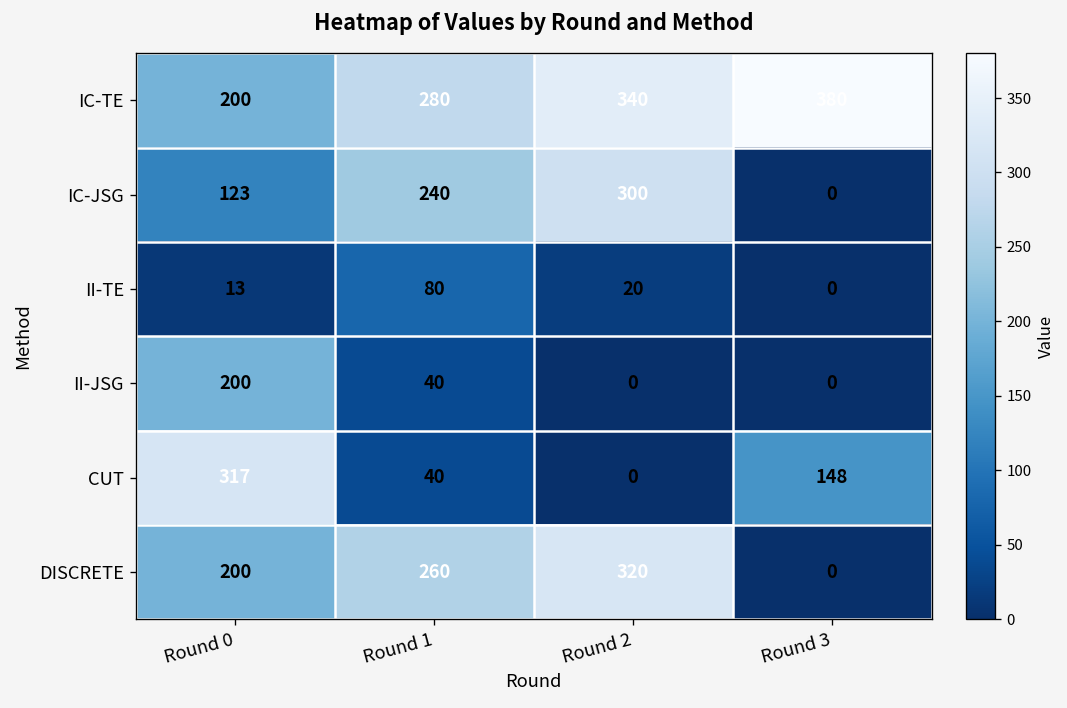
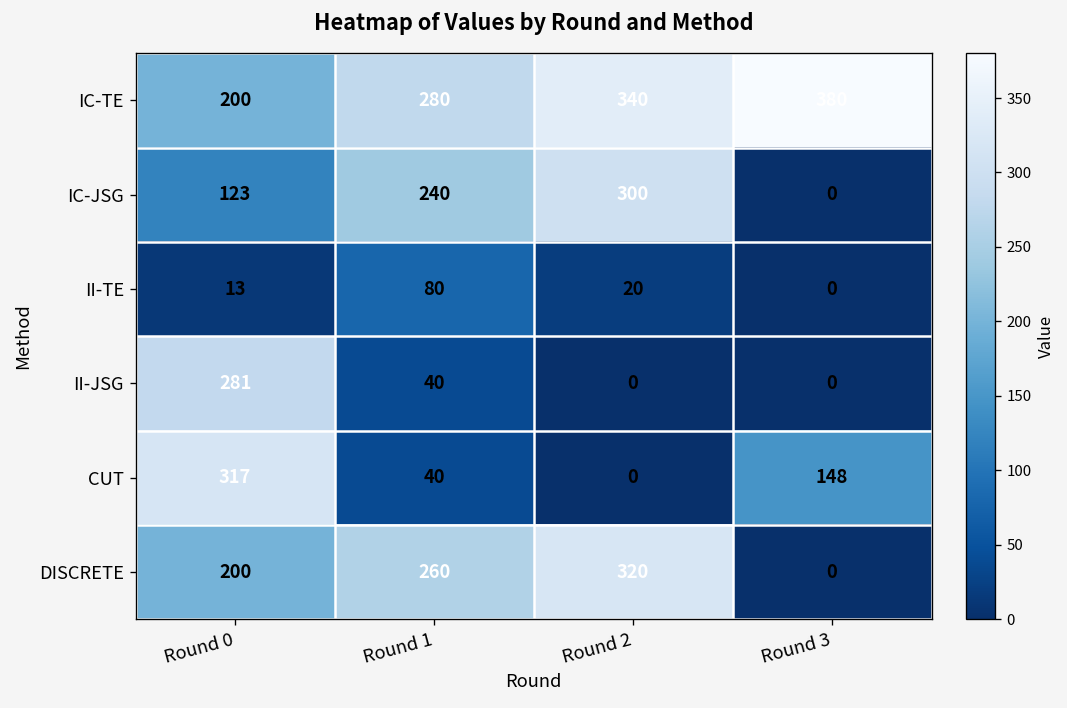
II-JSG, Round 0: 200 -> 281
